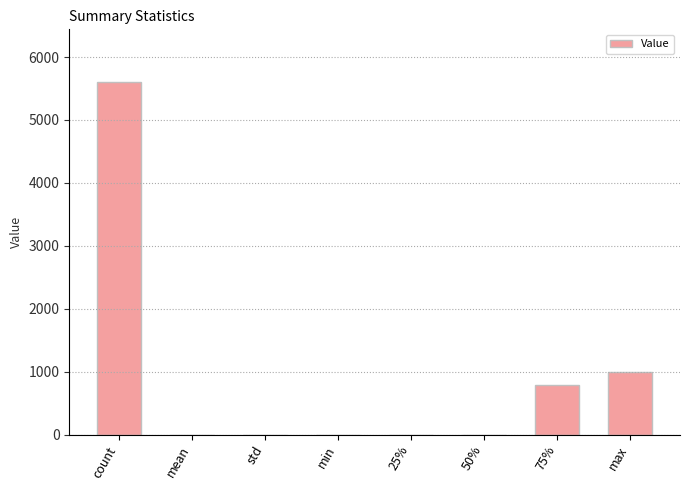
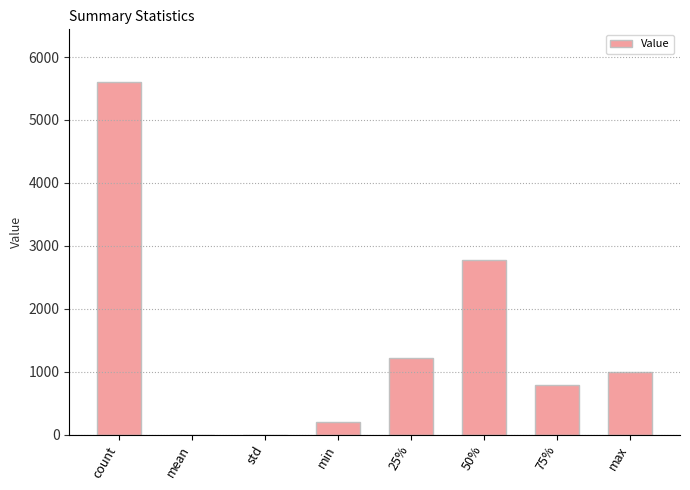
min: 0 -> 200
25%: 0 -> 1200
50%: 0 -> 2800
